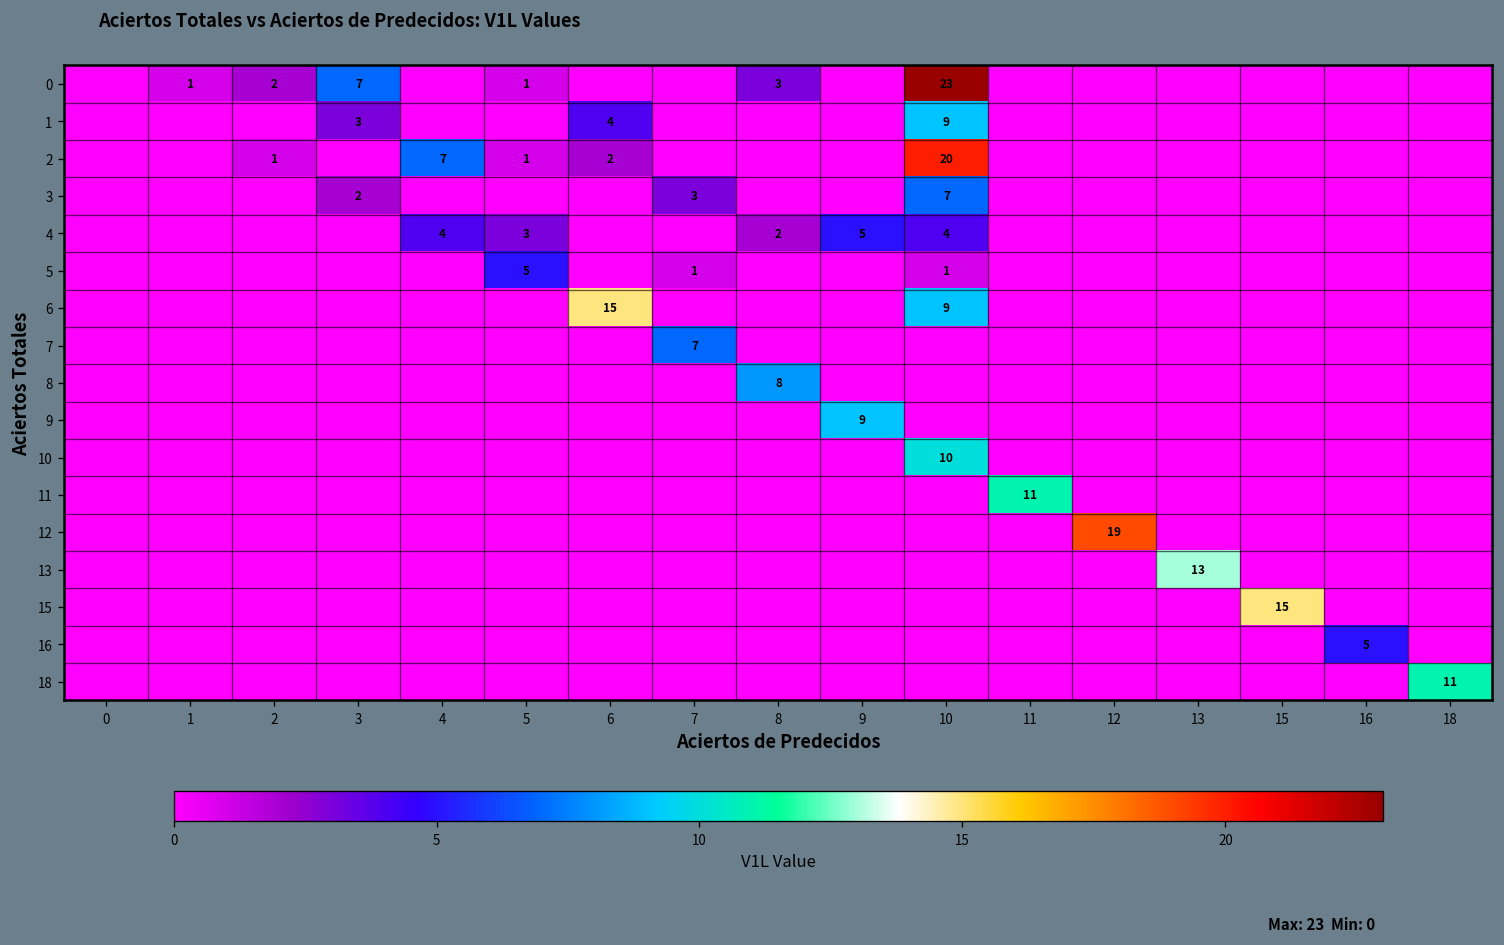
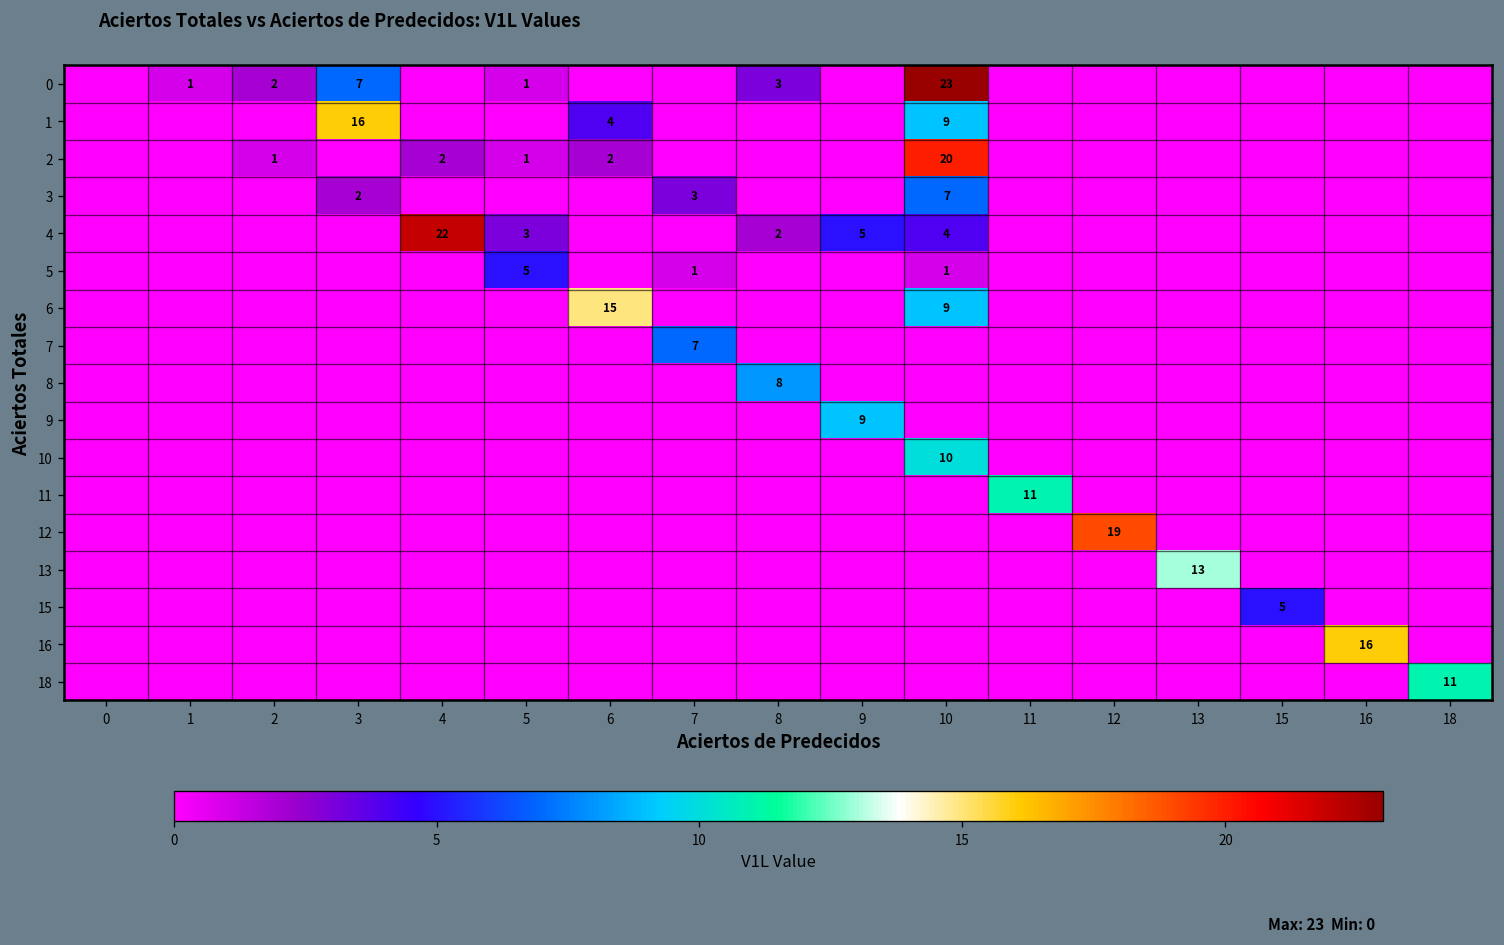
1, 3: 3 -> 16
2, 4: 7 -> 2
4, 4: 4 -> 22
15, 15: 15 -> 5
16, 16: 5 -> 16
